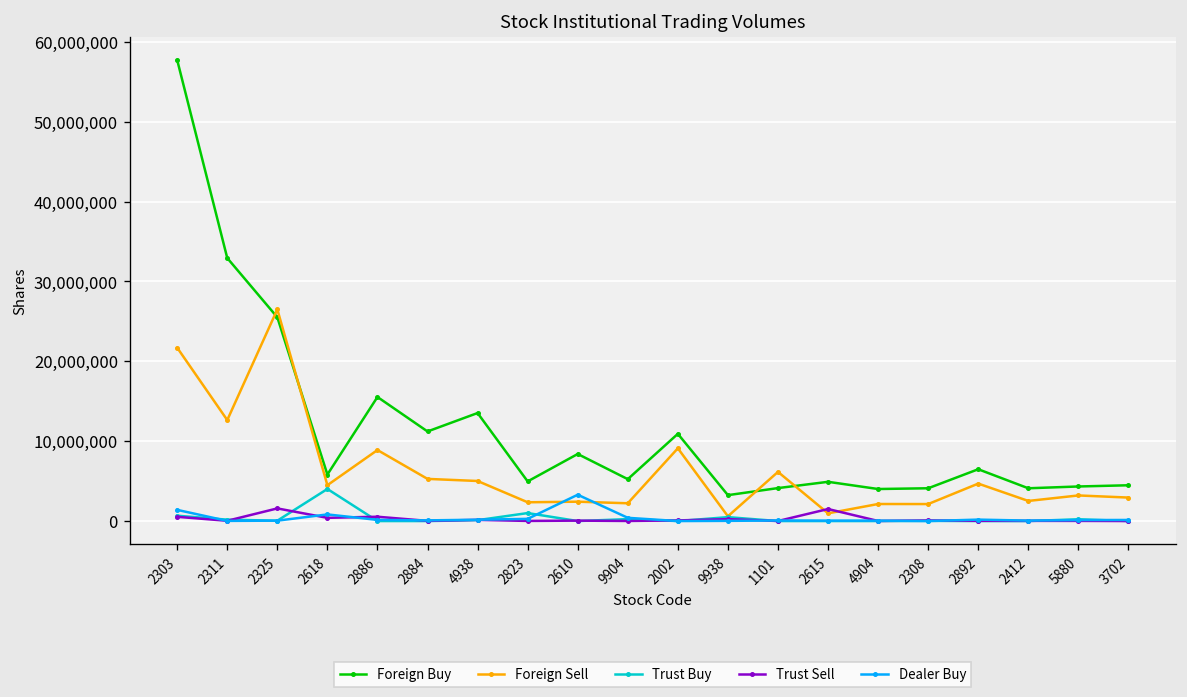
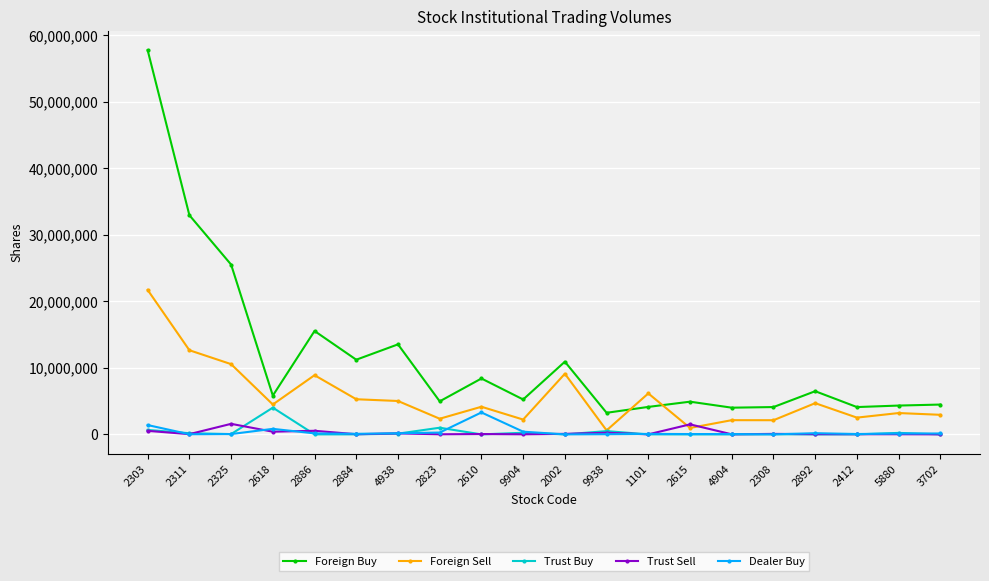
Foreign Sell, 2325: 27,000,000 -> 11,000,000
Foreign Sell, 2610: 2,000,000 -> 4,000,000
